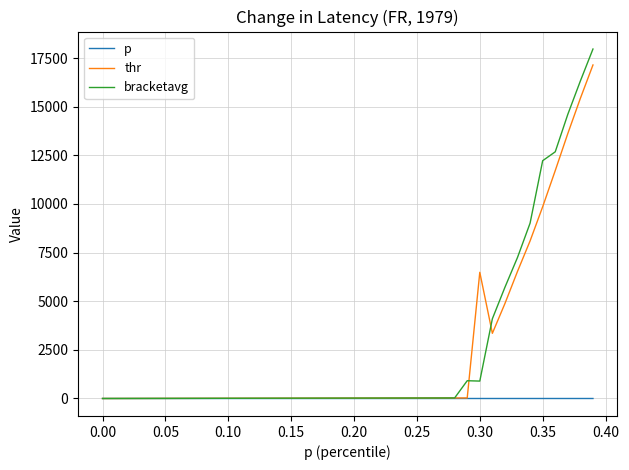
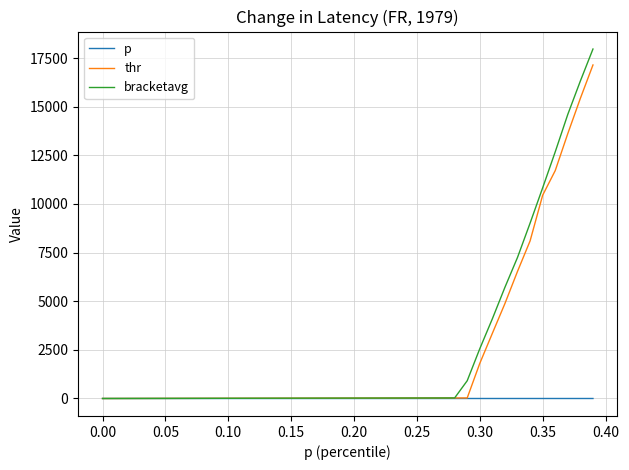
thr, 0.30: 6500 -> 1800
bracketavg, 0.30: 900 -> 2600
thr, 0.35: 9900 -> 10400
bracketavg, 0.35: 12200 -> 10800
